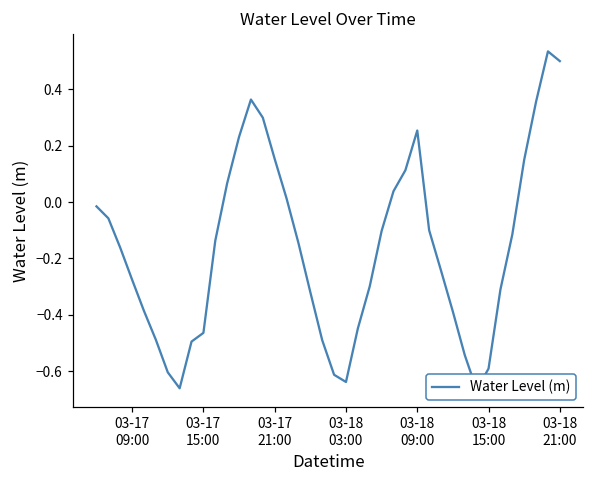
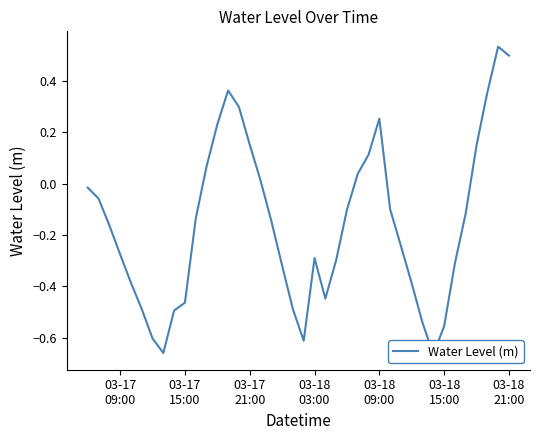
03-18 03:00: -0.64 -> -0.29
03-18 15:00: -0.59 -> -0.56
